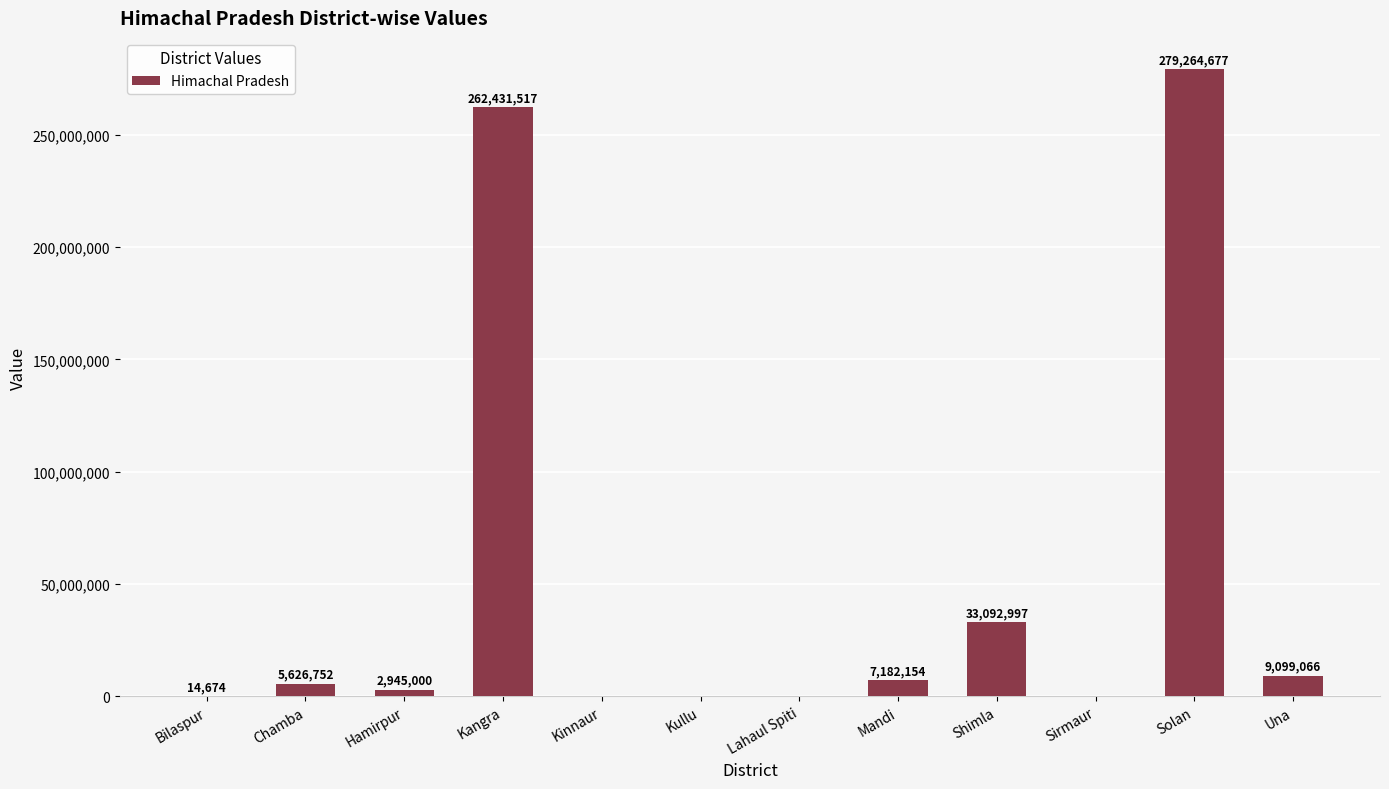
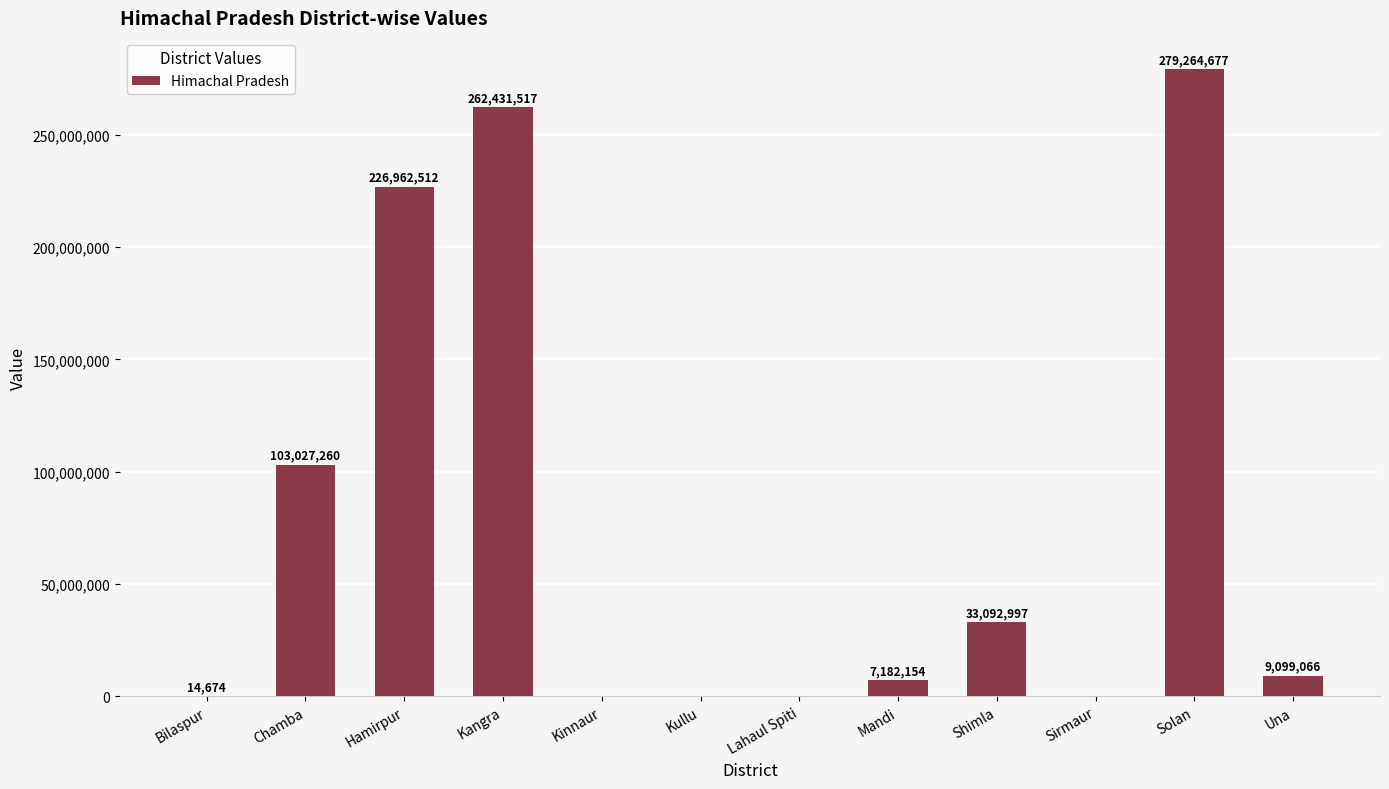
Chamba: 5,626,752 -> 103,027,260
Hamirpur: 2,945,000 -> 226,962,512
